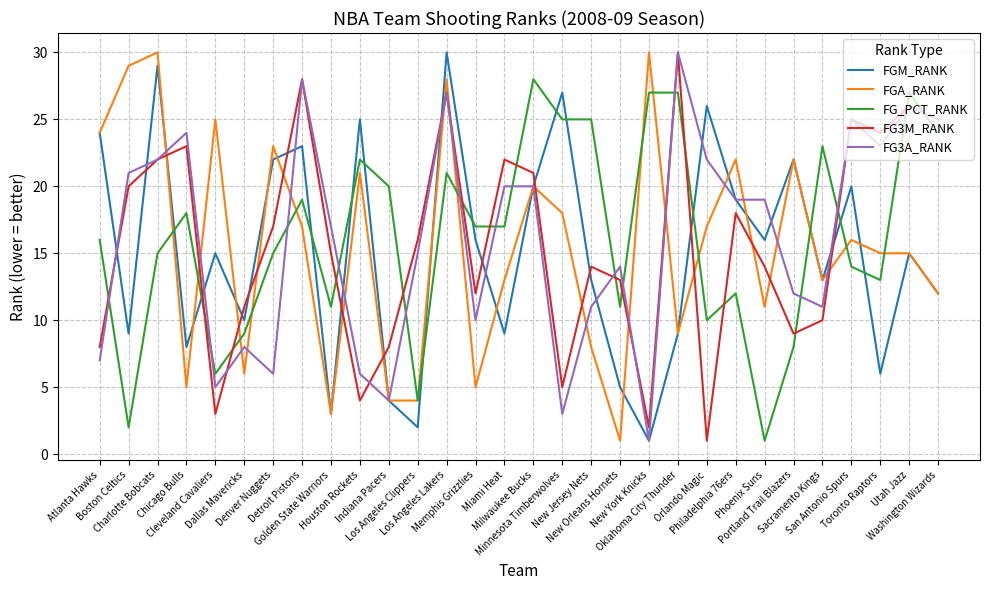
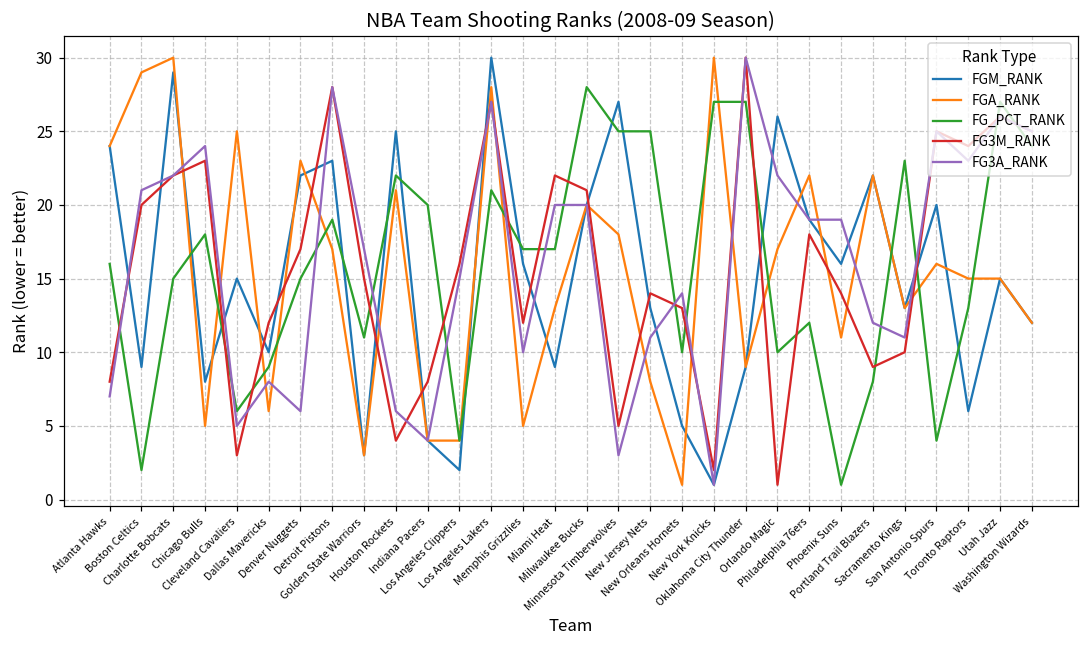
FG3M_RANK, Dallas Mavericks: 11 -> 12
FG_PCT_RANK, New Orleans Hornets: 11 -> 10
FG_PCT_RANK, San Antonio Spurs: 14 -> 4
